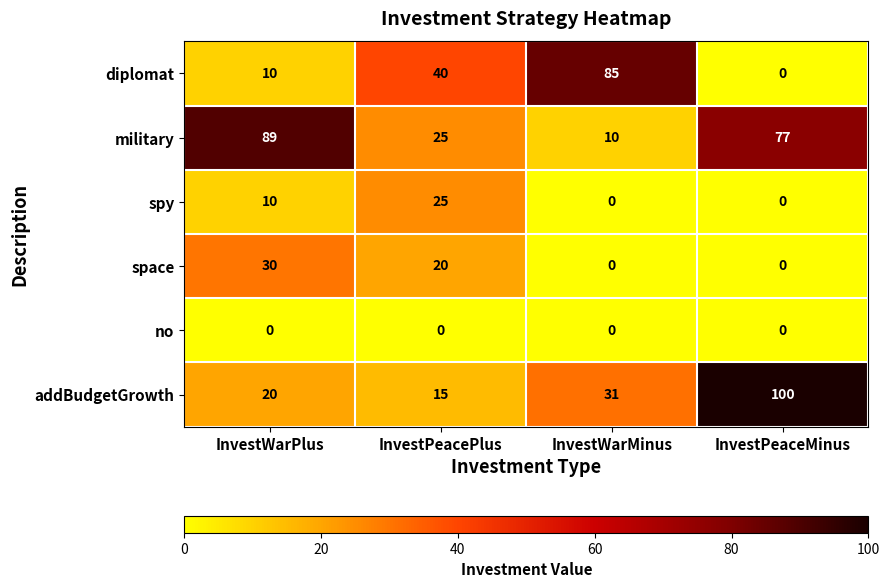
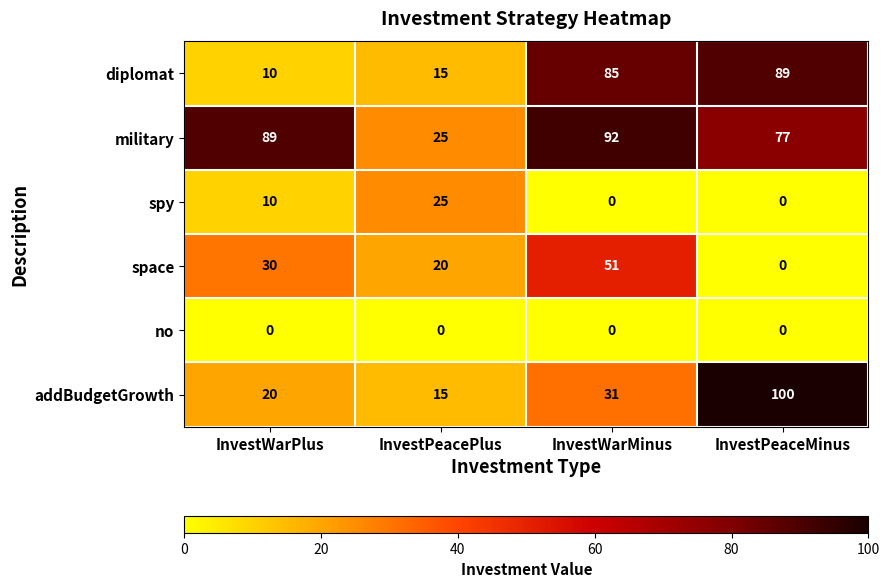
diplomat, InvestPeacePlus: 40 -> 15
diplomat, InvestPeaceMinus: 0 -> 89
military, InvestWarMinus: 10 -> 92
space, InvestWarMinus: 0 -> 51
